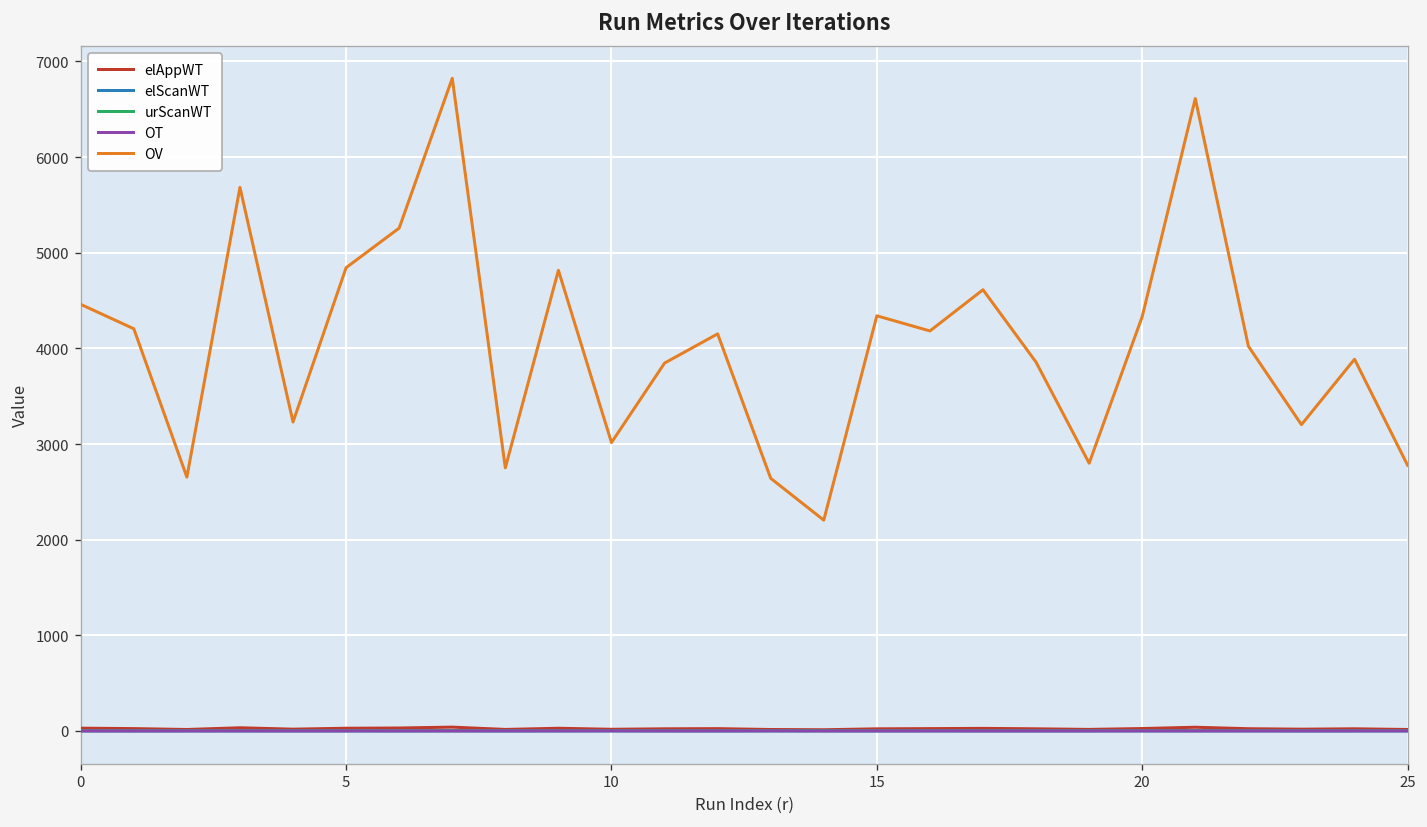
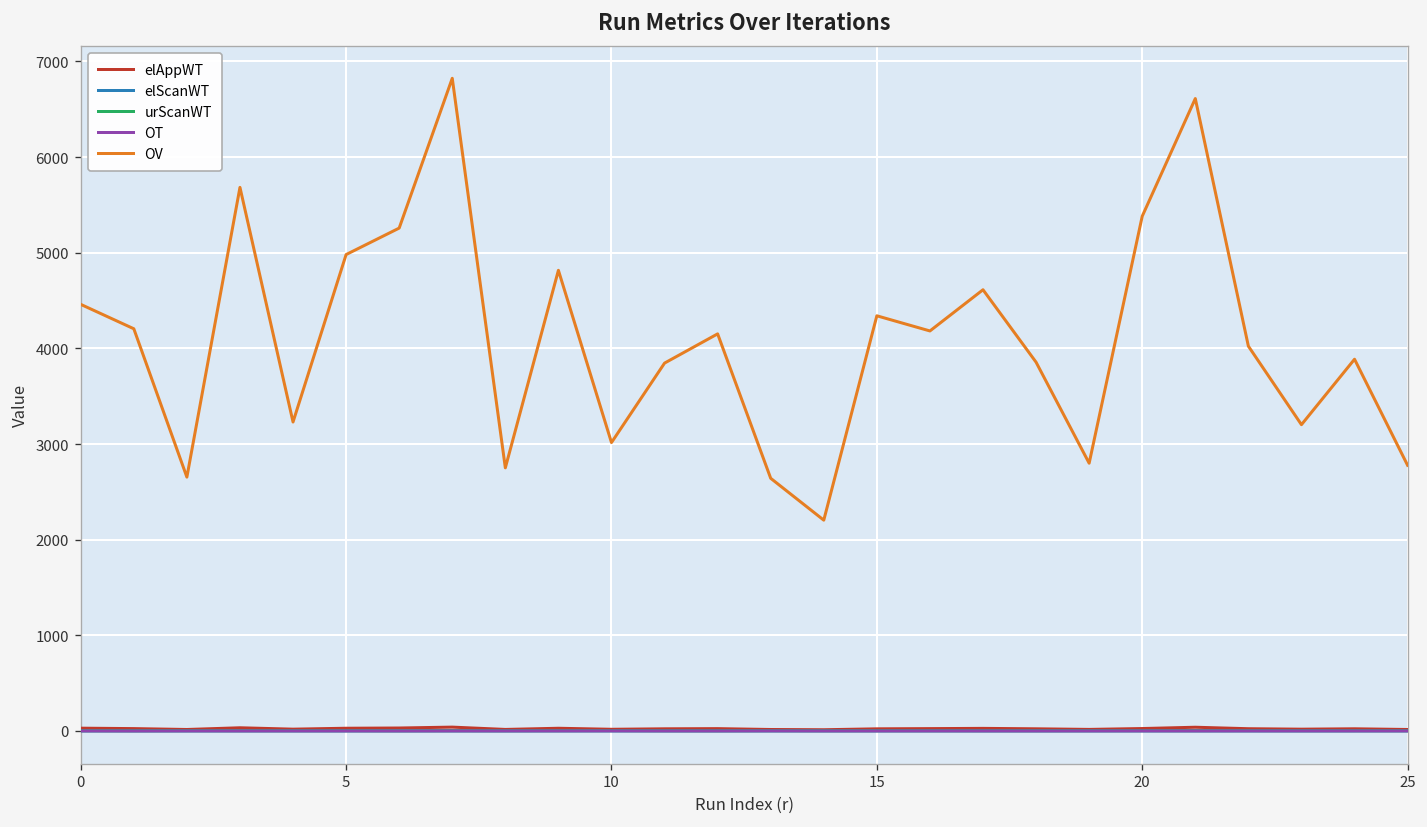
OV, 5: 4800 -> 5000
OV, 20: 4300 -> 5400
